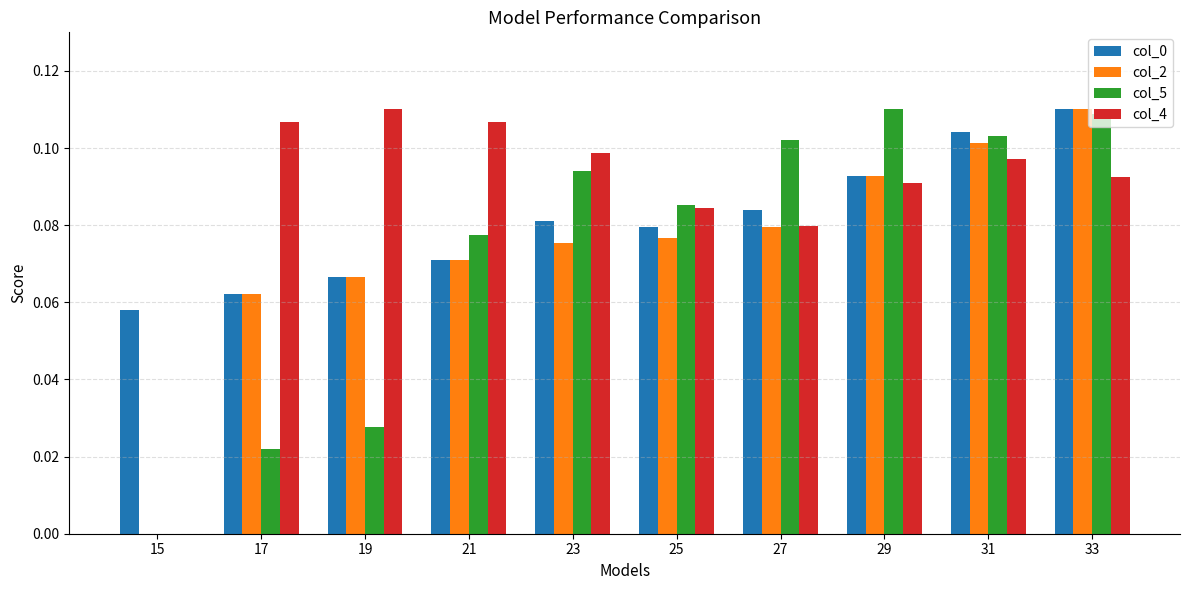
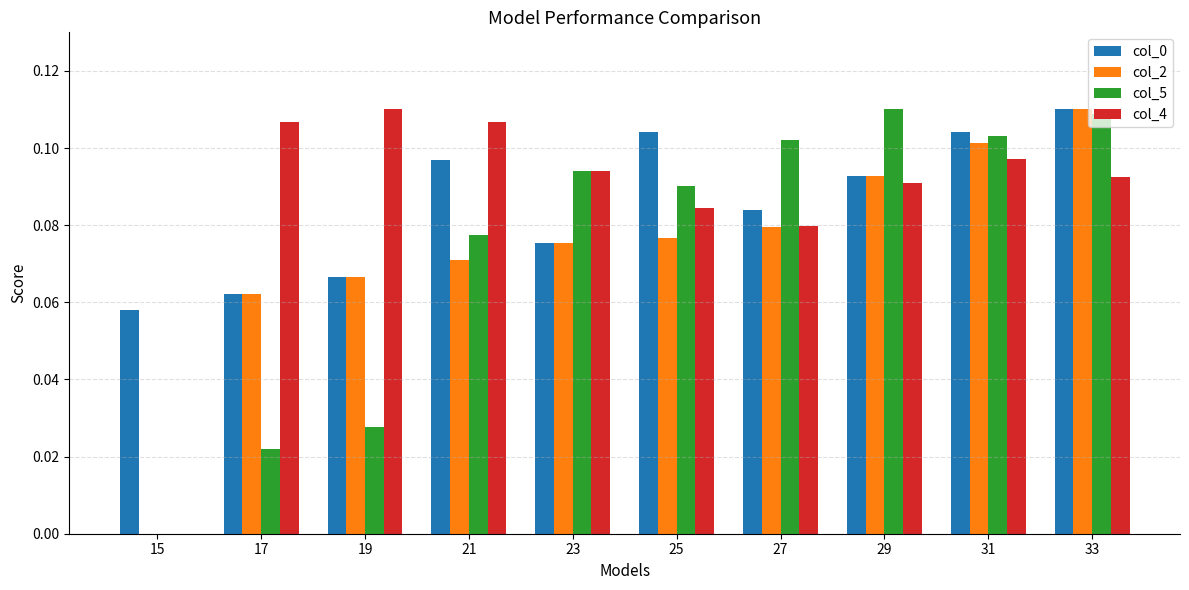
col_0, 21: 0.071 -> 0.097
col_0, 23: 0.081 -> 0.075
col_4, 23: 0.099 -> 0.094
col_0, 25: 0.080 -> 0.104
col_5, 25: 0.085 -> 0.090
